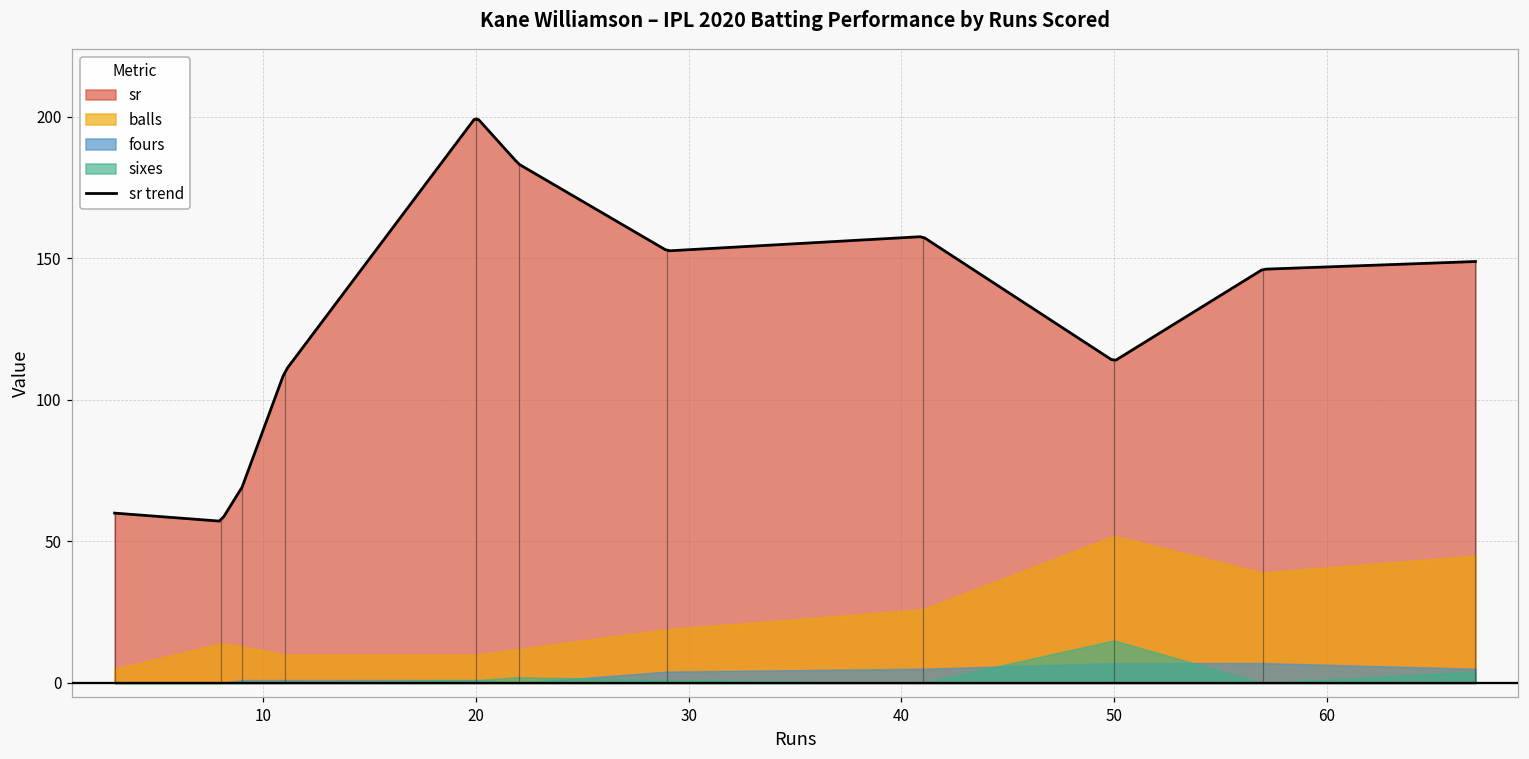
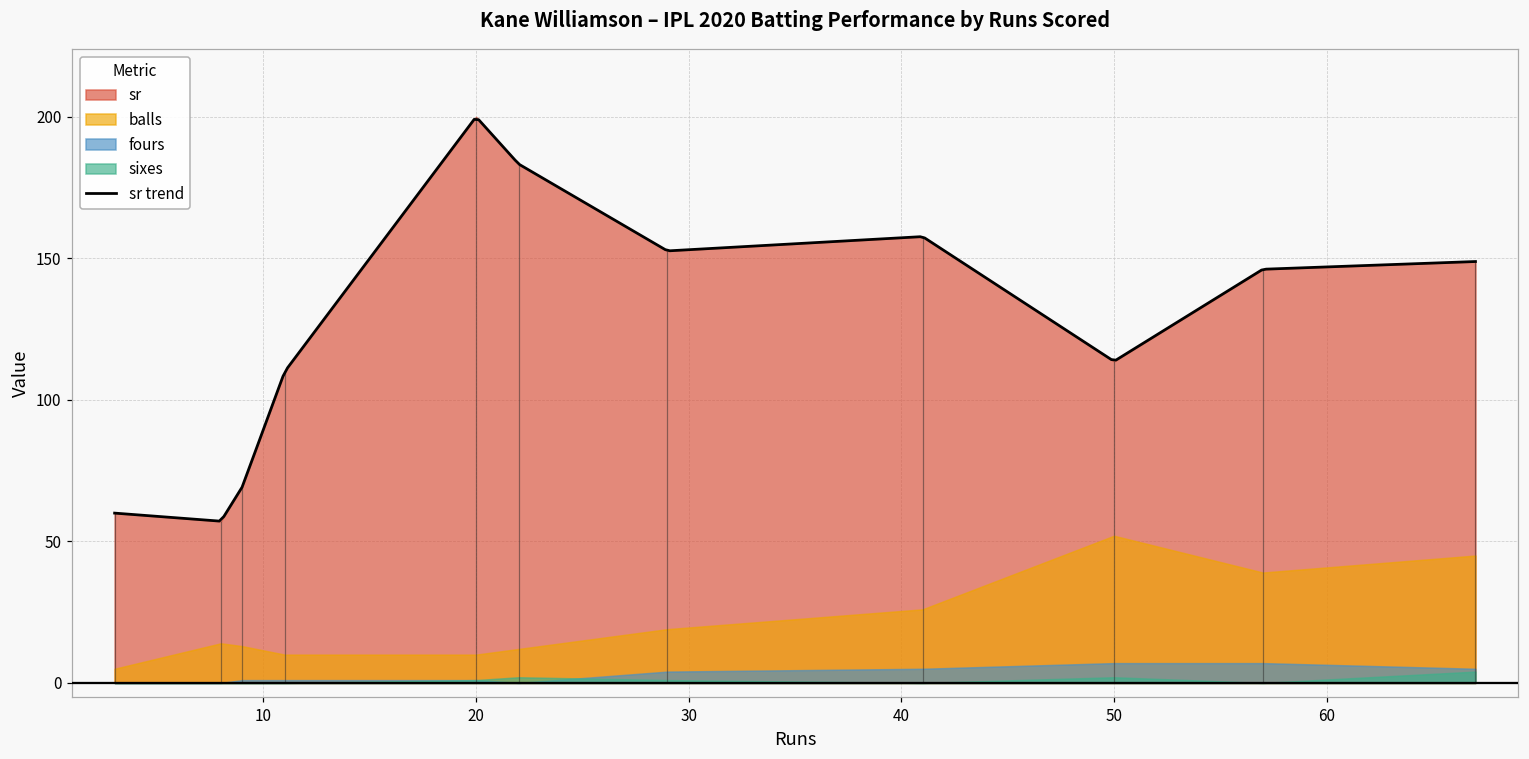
sixes, 50: 15 -> 2
